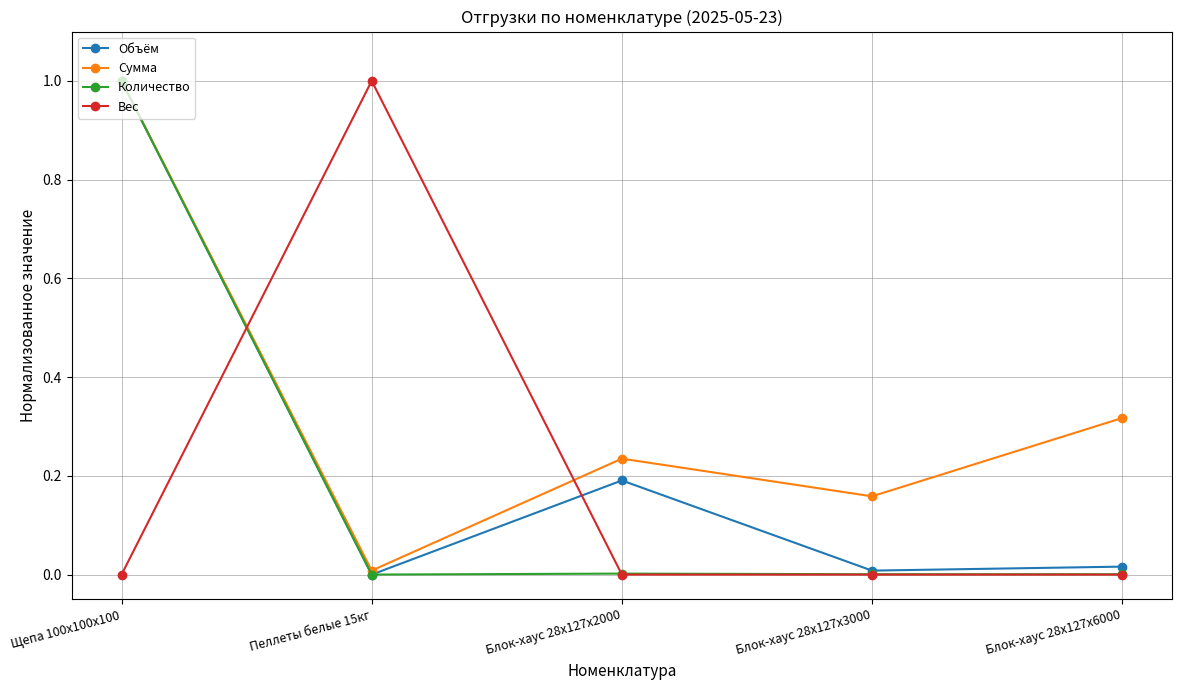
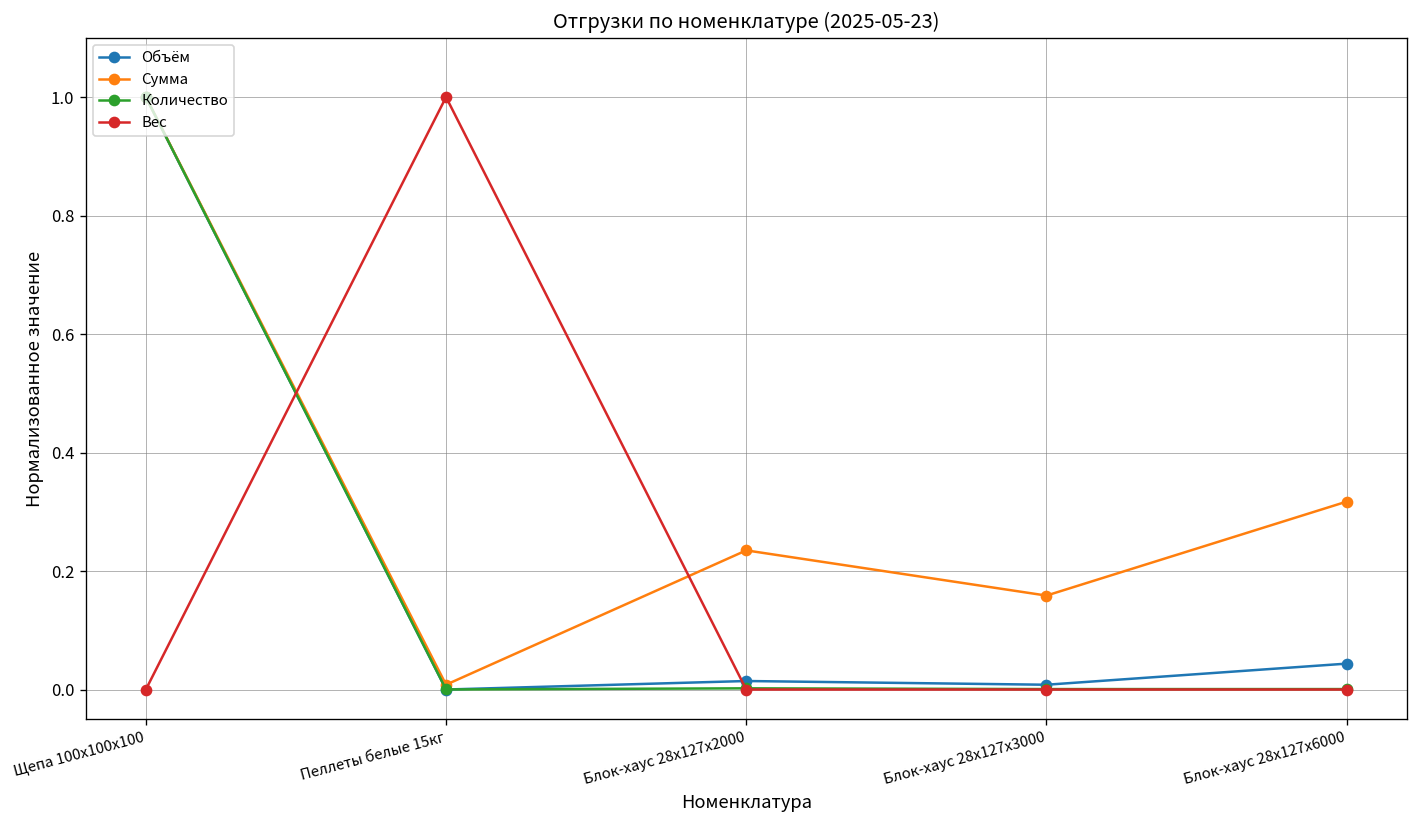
Объём, Блок-хаус 28x127x2000: 0.19 -> 0.01
Объём, Блок-хаус 28x127x6000: 0.02 -> 0.04
